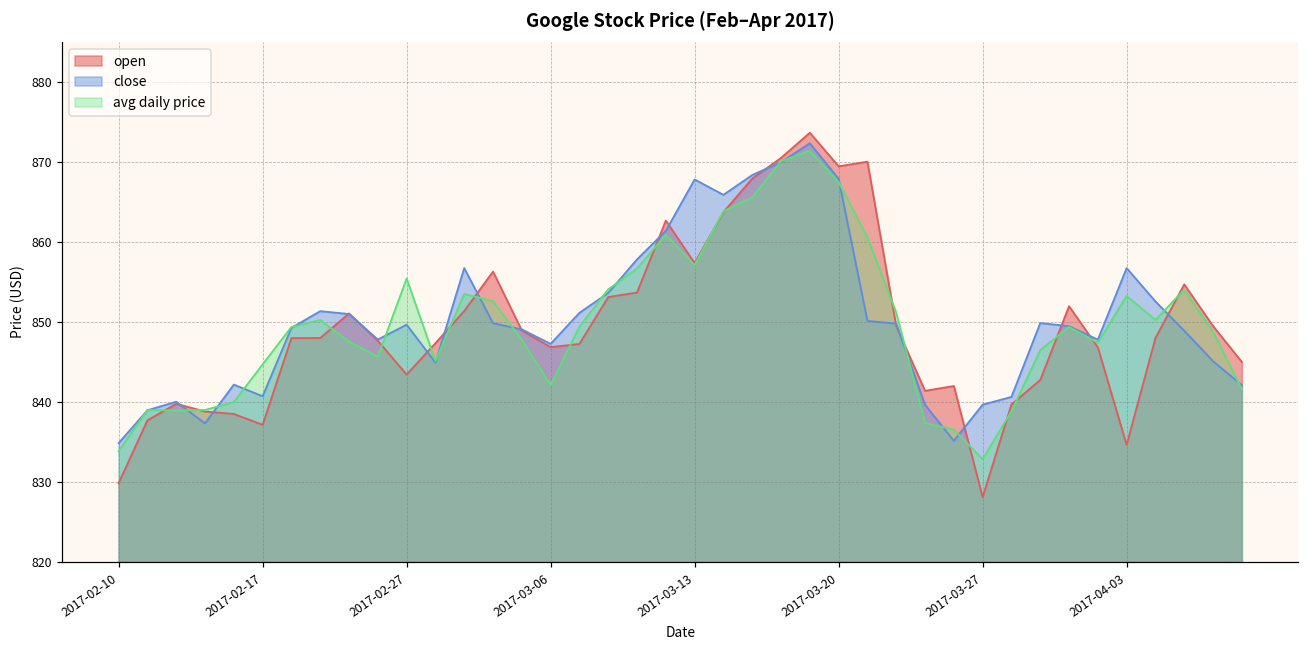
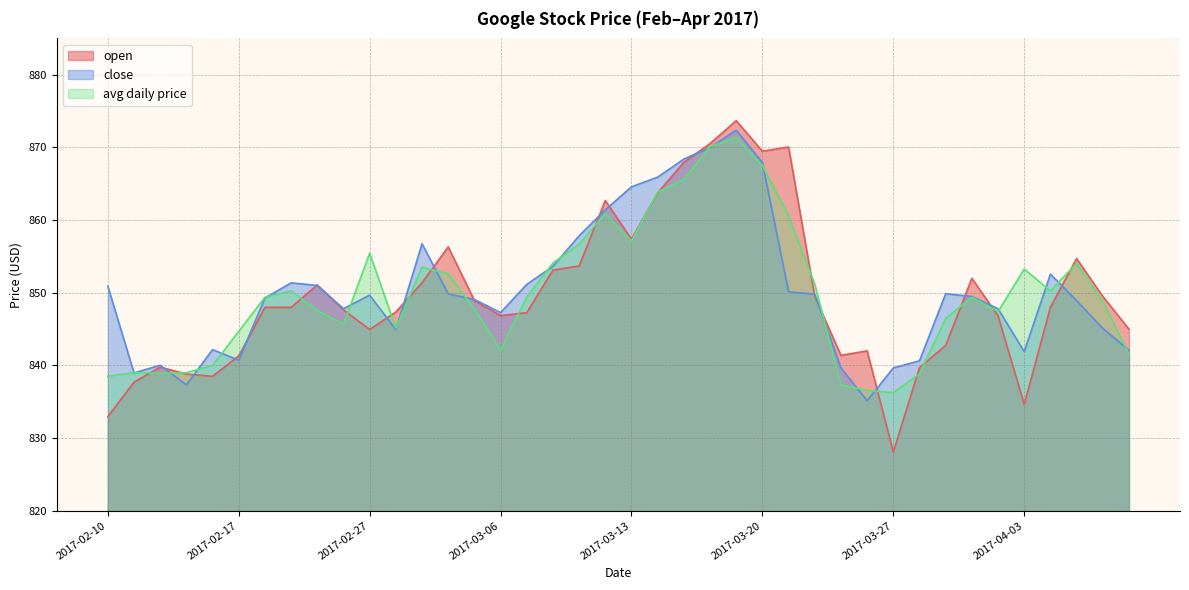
open, 2017-02-10: 830 -> 833
close, 2017-02-10: 835 -> 851
avg daily price, 2017-02-10: 834 -> 839
open, 2017-02-17: 837 -> 841
open, 2017-02-27: 843 -> 845
close, 2017-03-13: 868 -> 865
avg daily price, 2017-03-27: 833 -> 836
close, 2017-04-03: 857 -> 842
